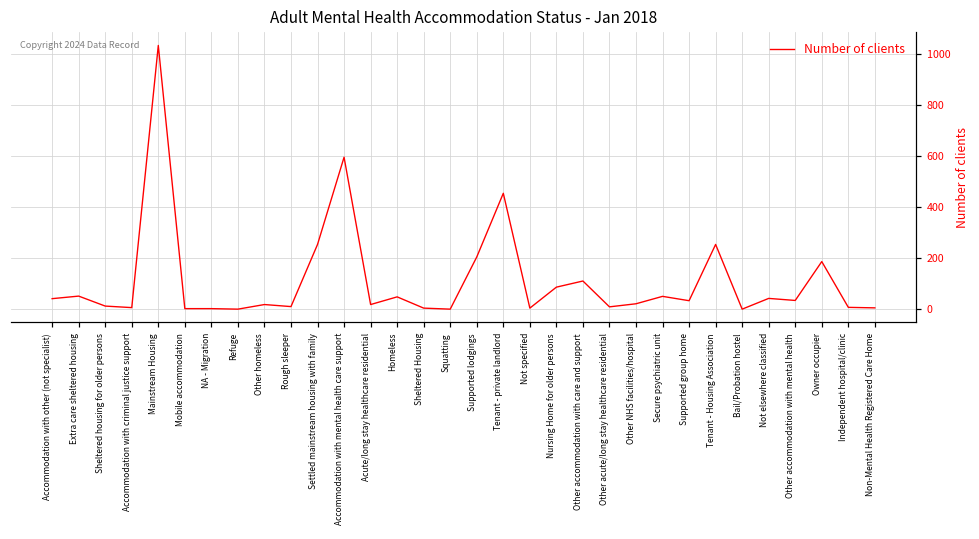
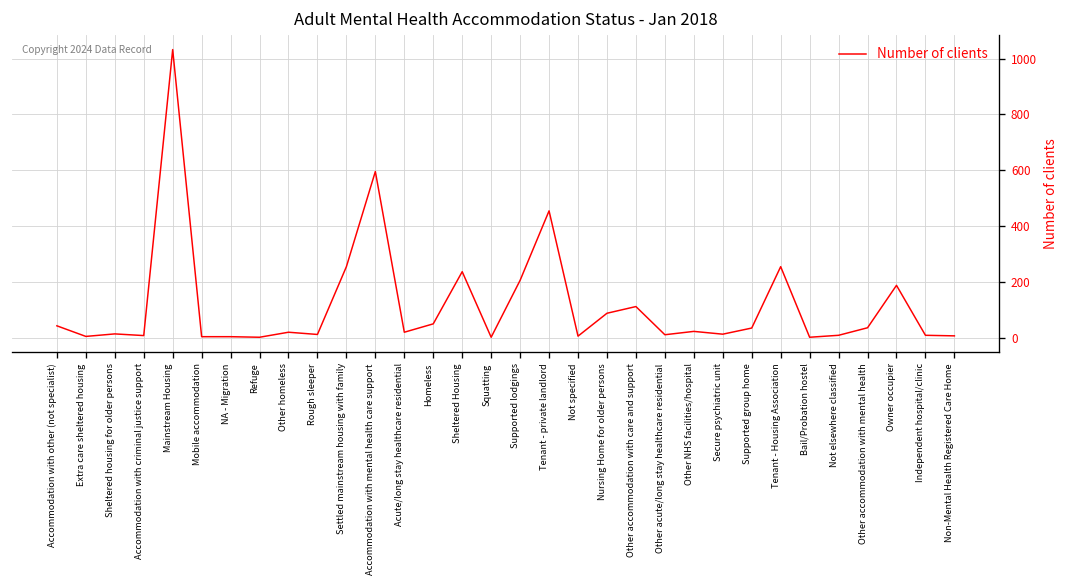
Extra care sheltered housing: 50 -> 0
Sheltered Housing: 10 -> 240
Secure psychiatric unit: 50 -> 10
Not elsewhere classified: 40 -> 10
